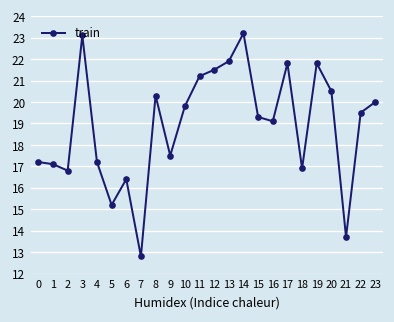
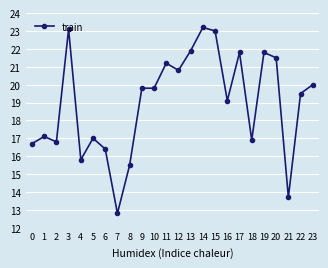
0: 17.2 -> 16.7
4: 17.2 -> 15.8
5: 15.2 -> 17.0
8: 20.3 -> 15.5
9: 17.5 -> 19.8
12: 21.5 -> 20.8
15: 19.3 -> 23.0
20: 20.5 -> 21.5
